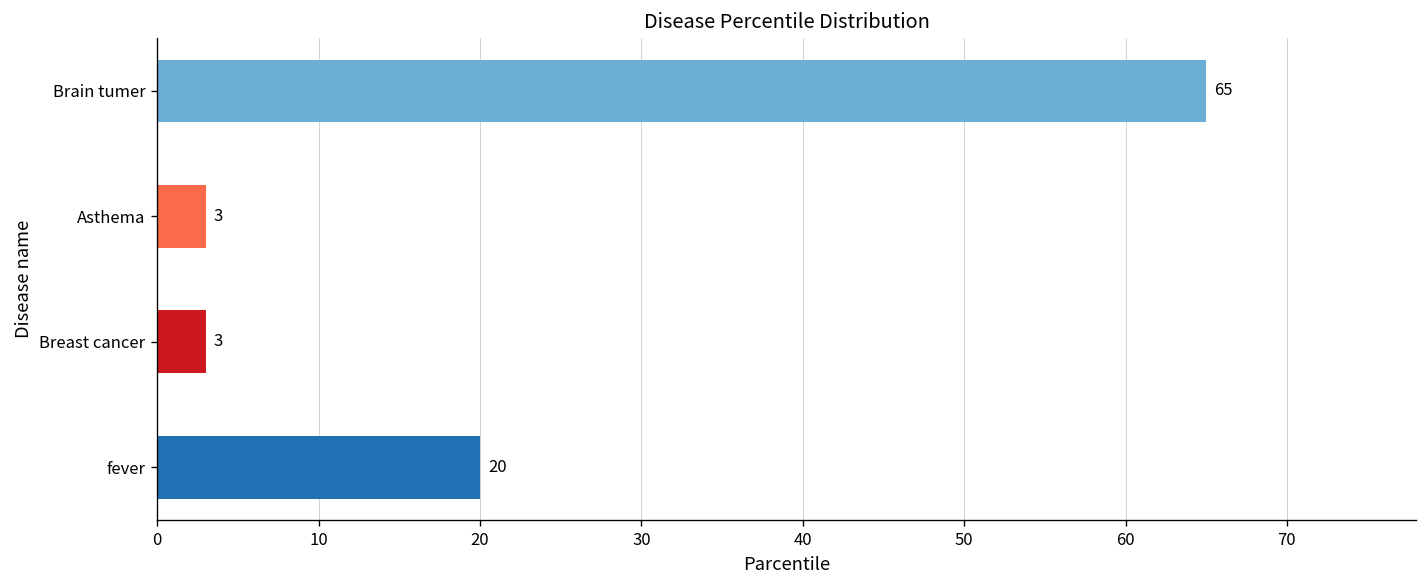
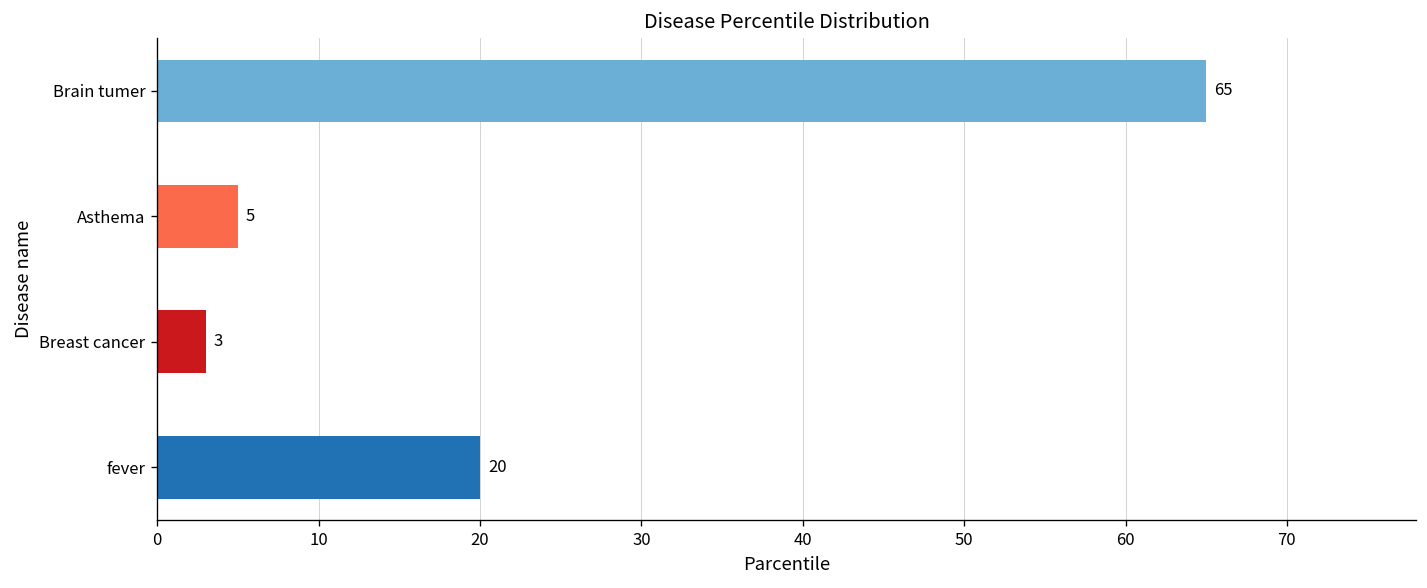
Asthema: 3 -> 5
